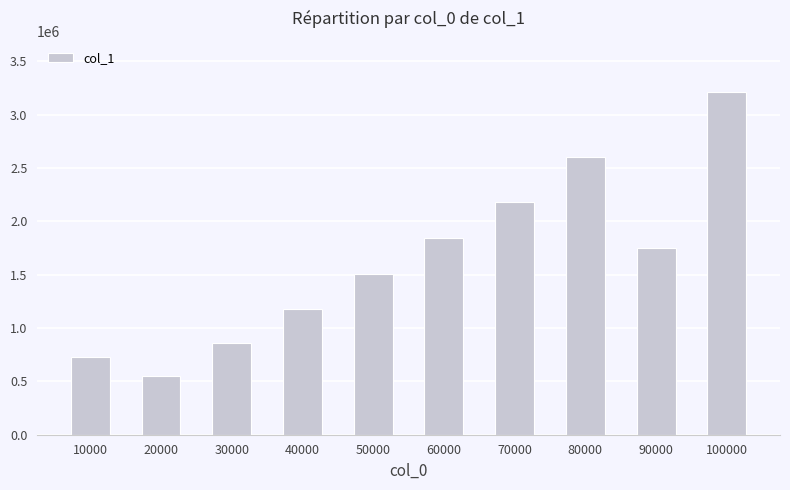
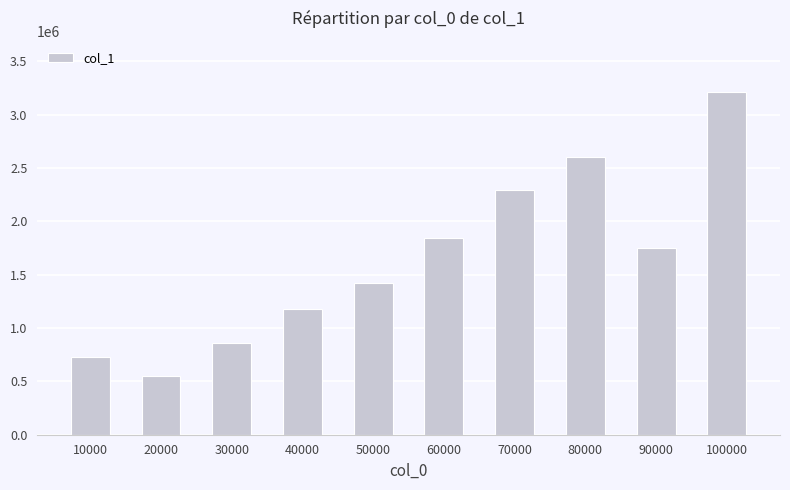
50000: 1510000 -> 1420000
70000: 2180000 -> 2300000
